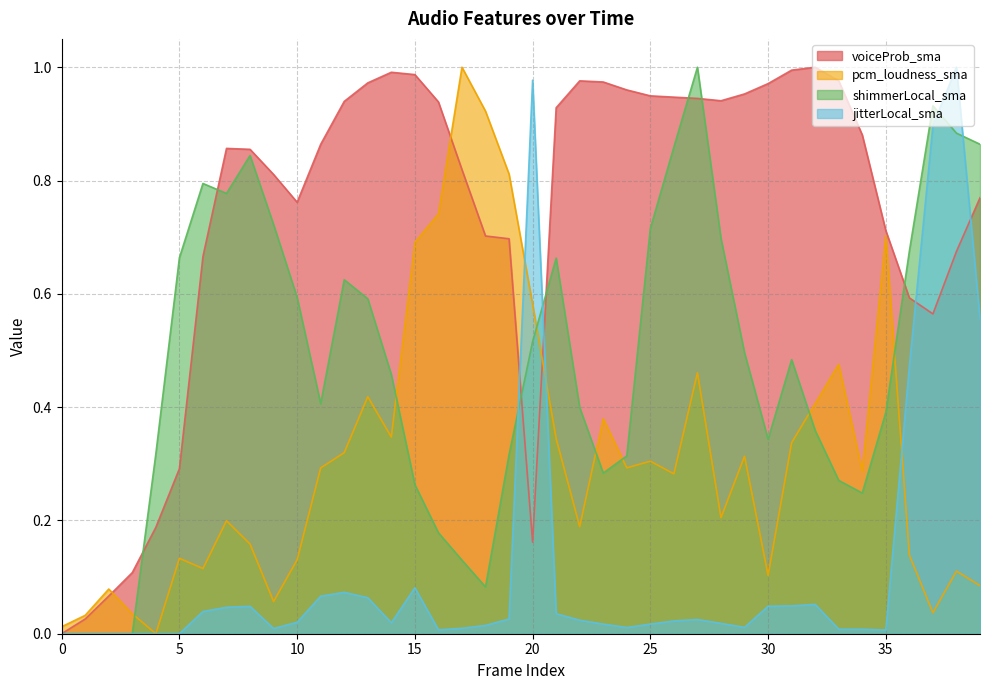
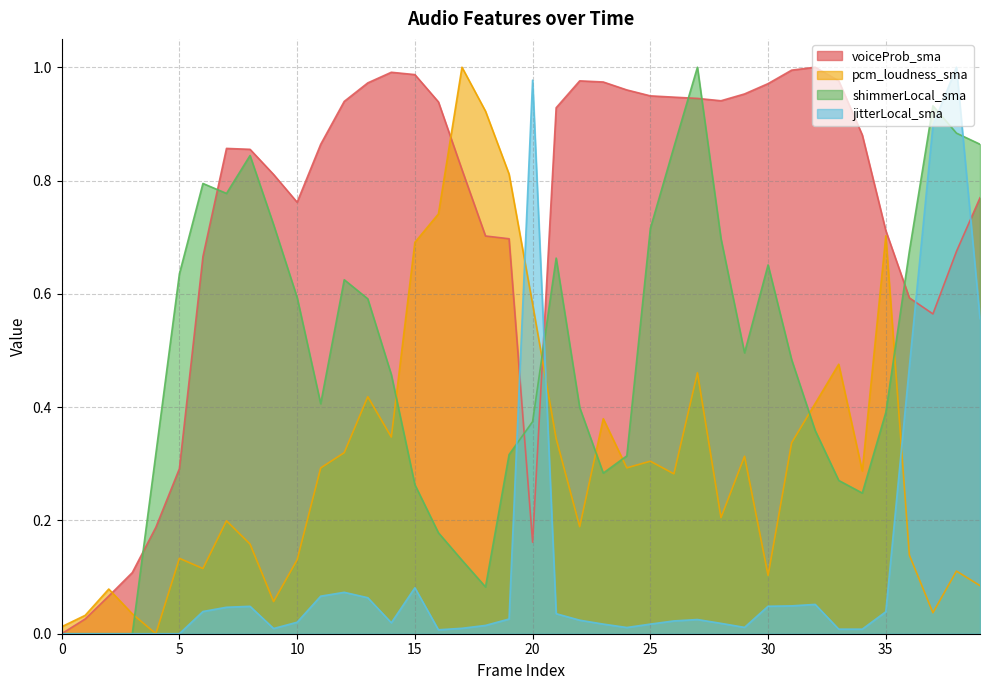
shimmerLocal_sma, 5: 0.66 -> 0.64
shimmerLocal_sma, 20: 0.52 -> 0.37
shimmerLocal_sma, 30: 0.34 -> 0.65
jitterLocal_sma, 35: 0.01 -> 0.04
